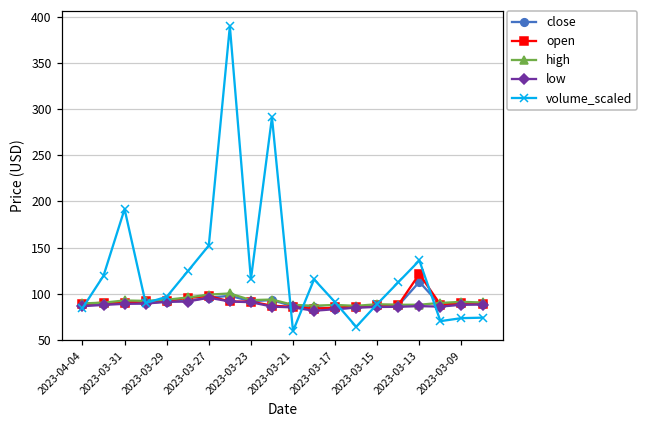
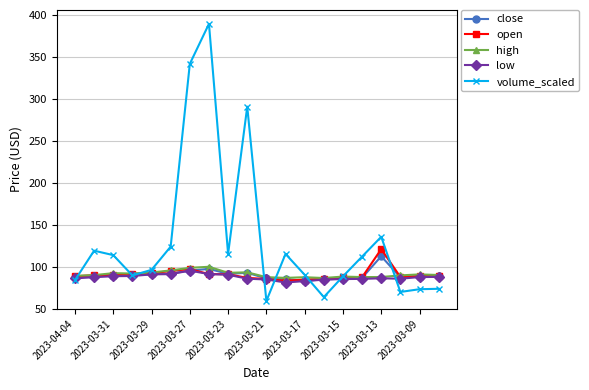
volume_scaled, 2023-03-31: 190 -> 110
volume_scaled, 2023-03-27: 150 -> 340
